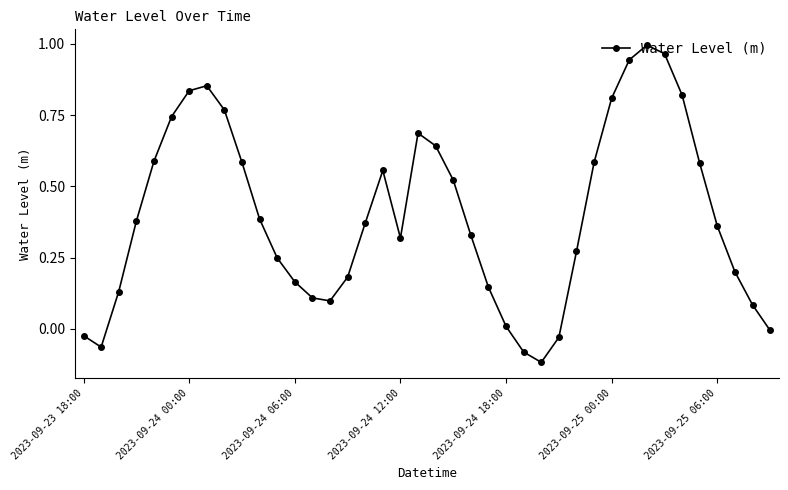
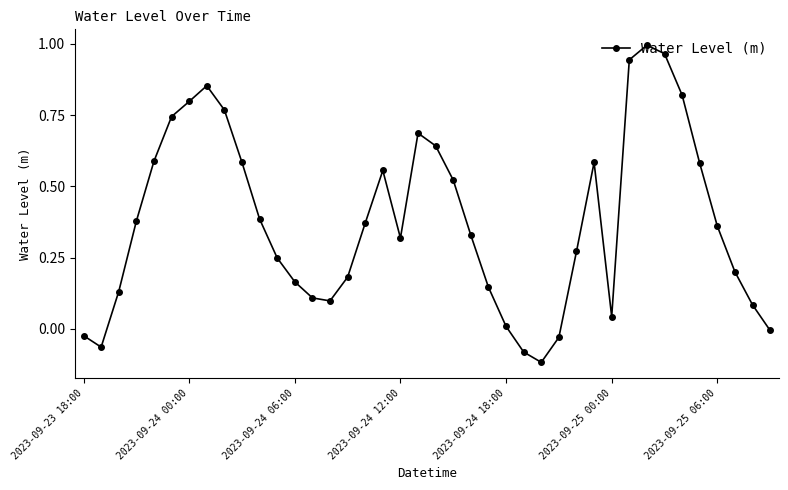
2023-09-24 00:00: 0.84 -> 0.80
2023-09-25 00:00: 0.81 -> 0.04
